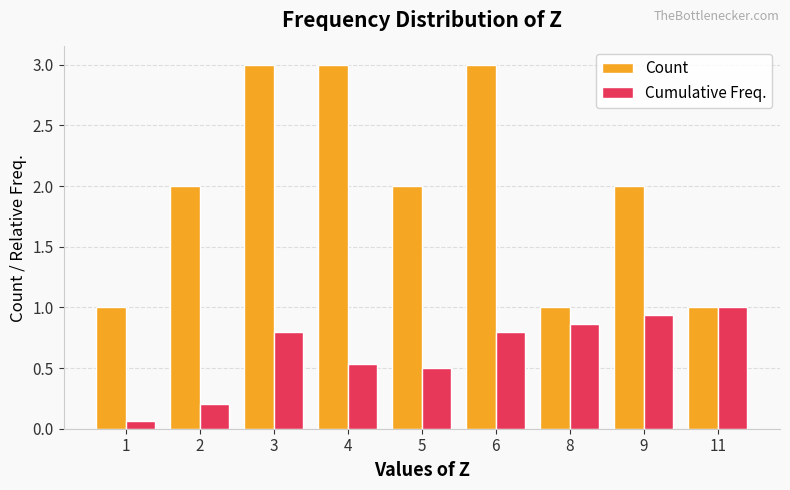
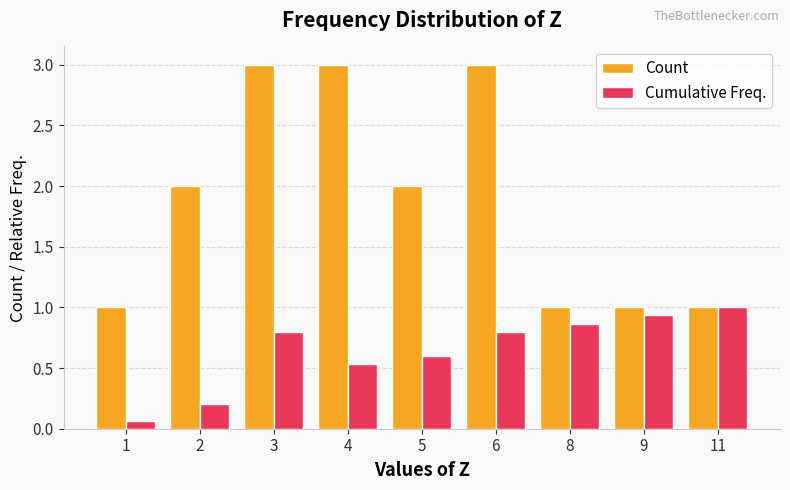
Cumulative Freq., 5: 0.5 -> 0.6
Count, 9: 2 -> 1
